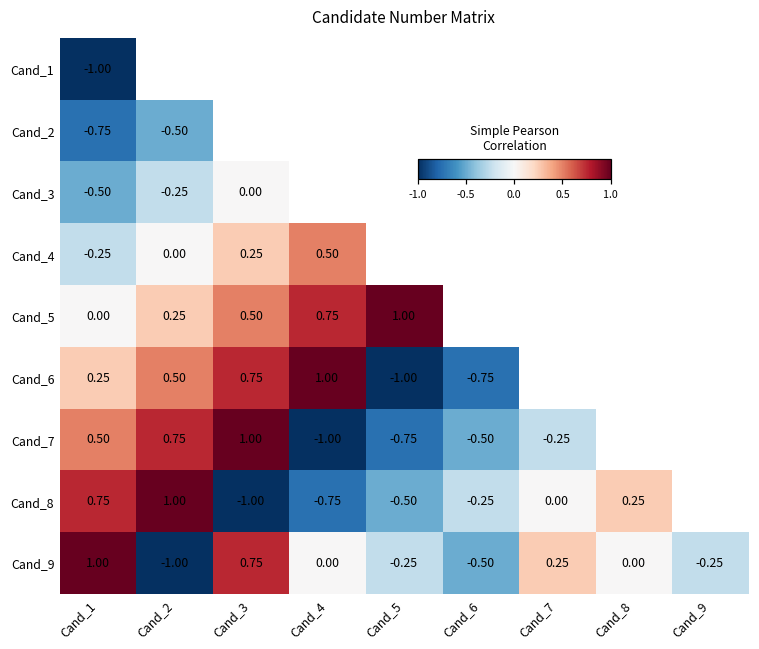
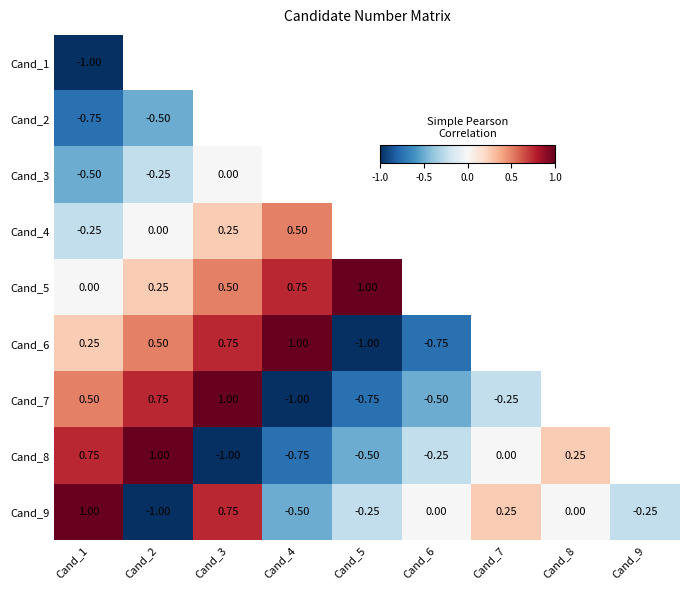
Cand_9, Cand_4: 0.00 -> -0.50
Cand_9, Cand_6: -0.50 -> 0.00
